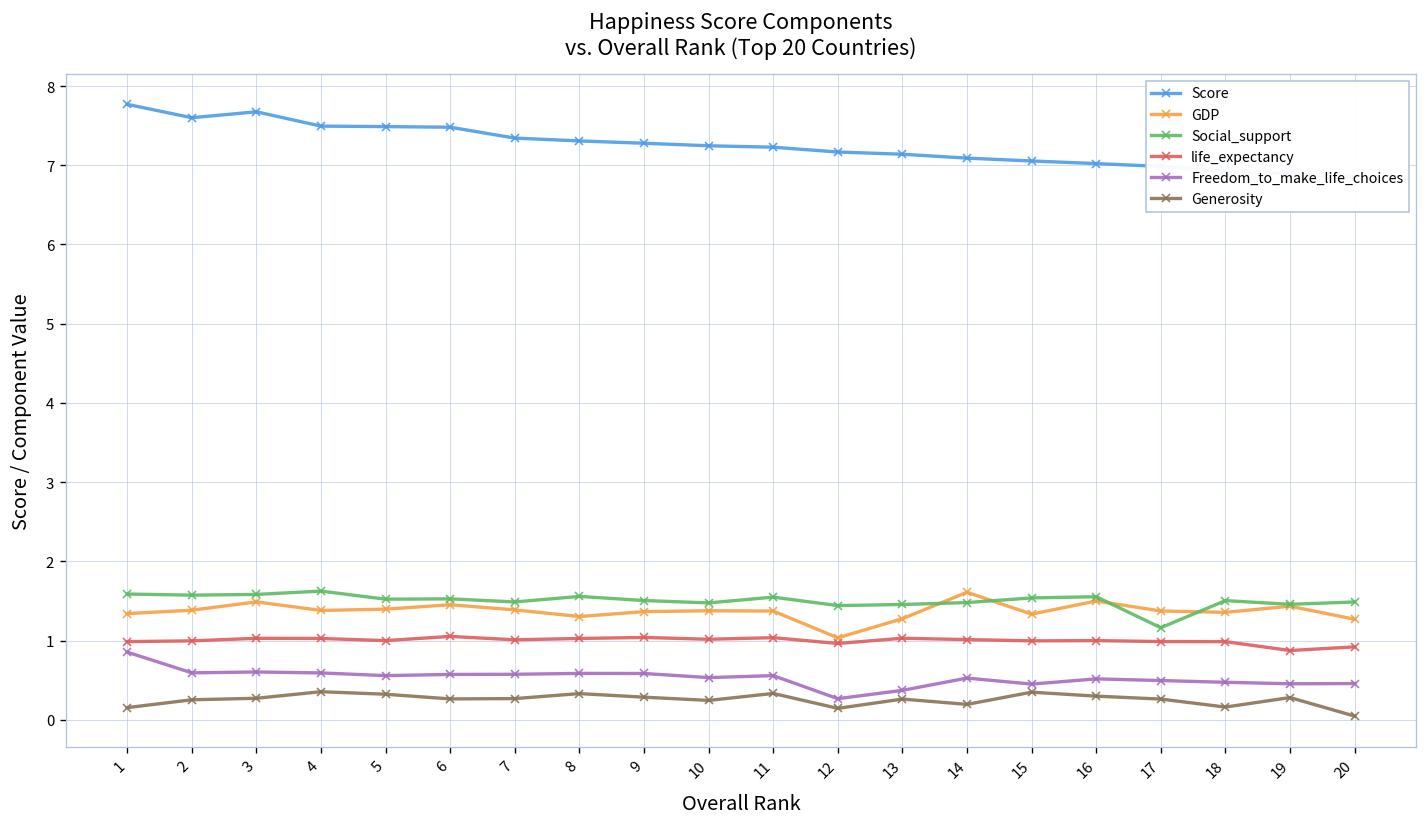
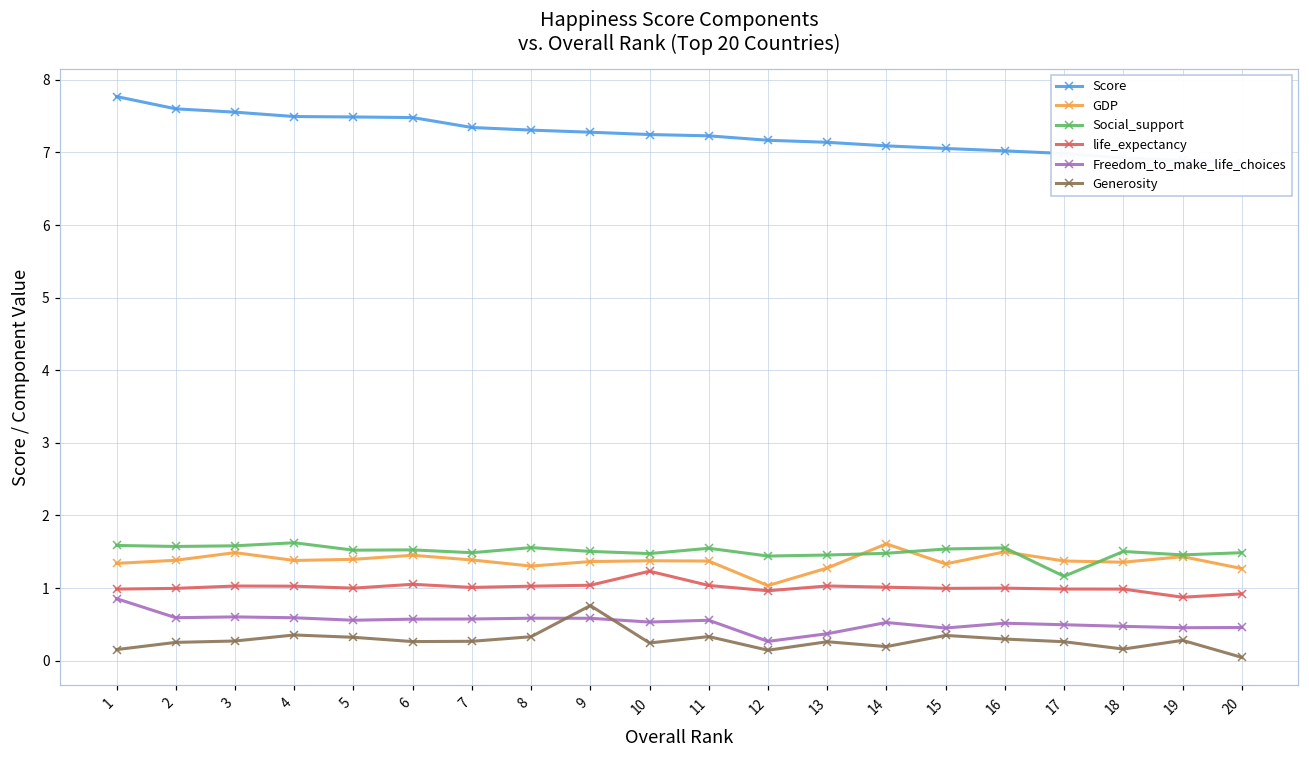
Score, 3: 7.7 -> 7.6
Generosity, 9: 0.3 -> 0.8
life_expectancy, 10: 1.0 -> 1.2
